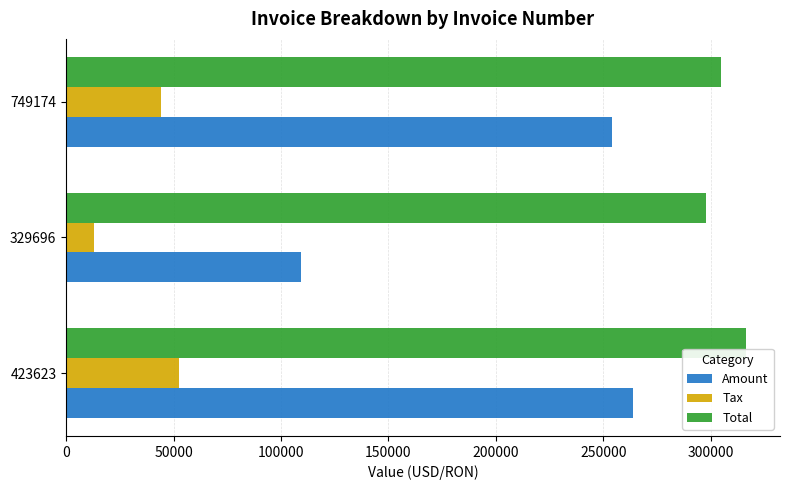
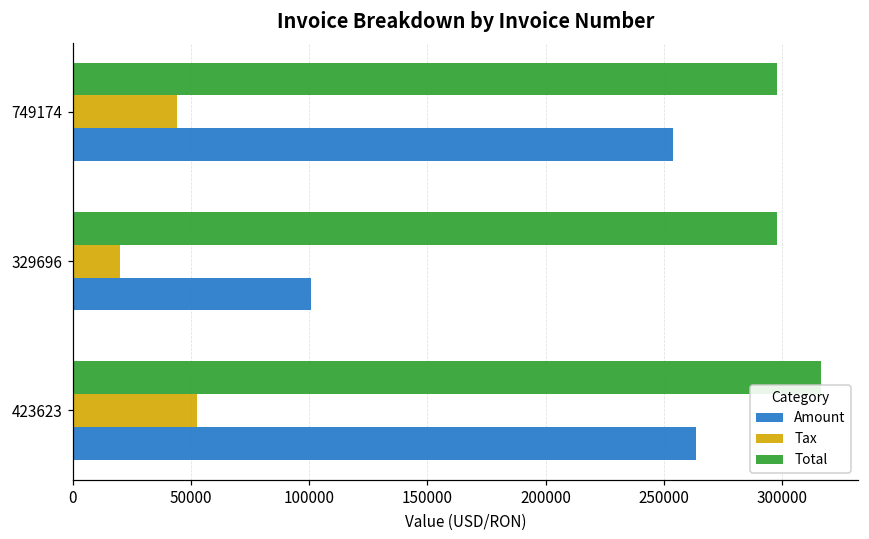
Total, 749174: 305000 -> 298000
Tax, 329696: 13000 -> 20000
Amount, 329696: 109000 -> 101000
